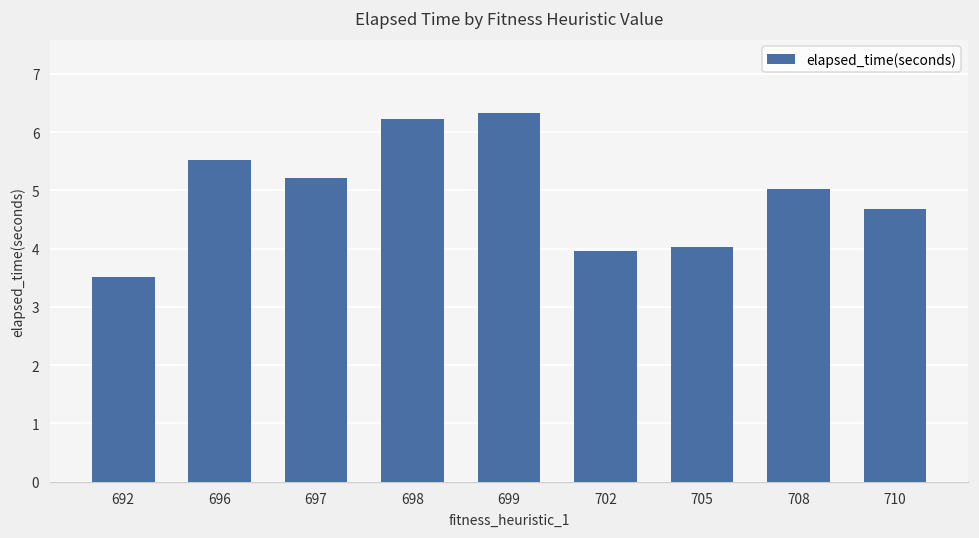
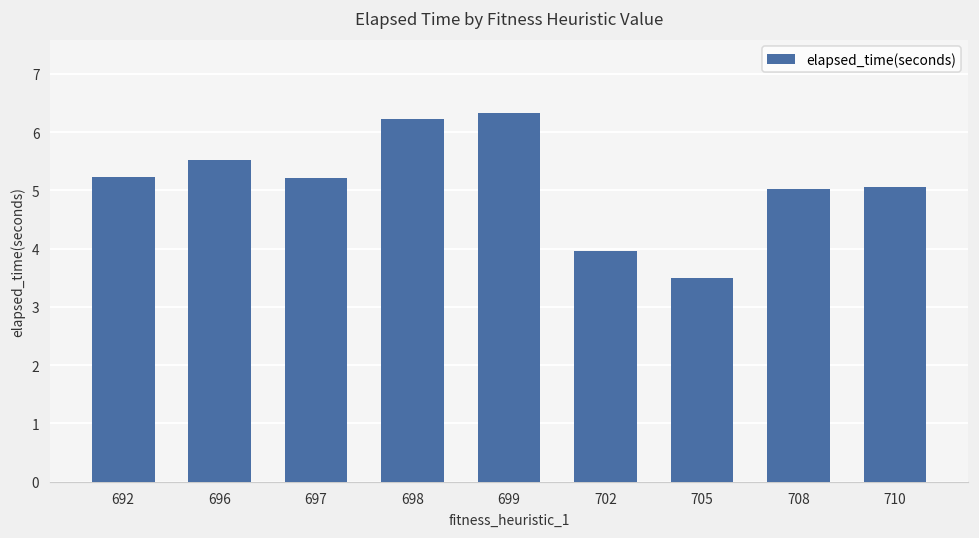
692: 3.5 -> 5.2
705: 4.0 -> 3.5
710: 4.7 -> 5.1
